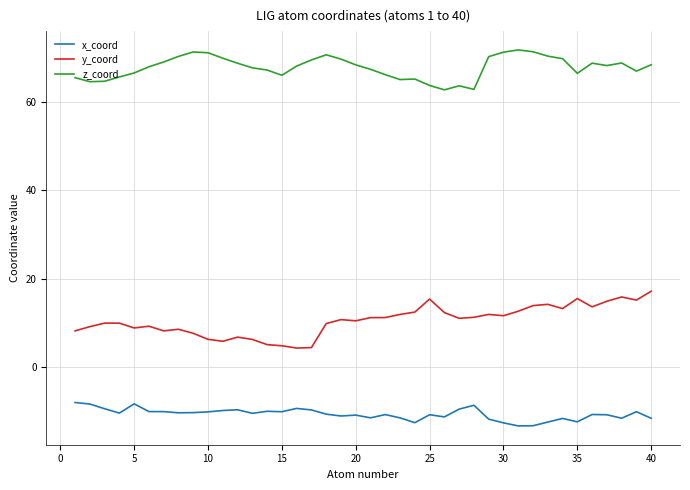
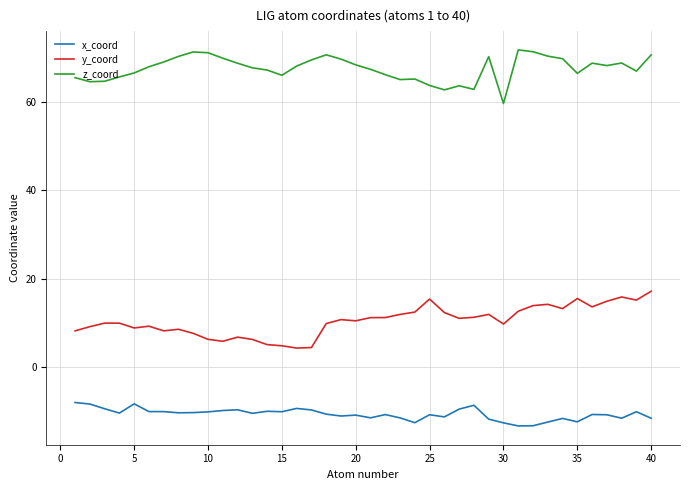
y_coord, 30: 12 -> 10
z_coord, 30: 71 -> 60
z_coord, 40: 69 -> 71
